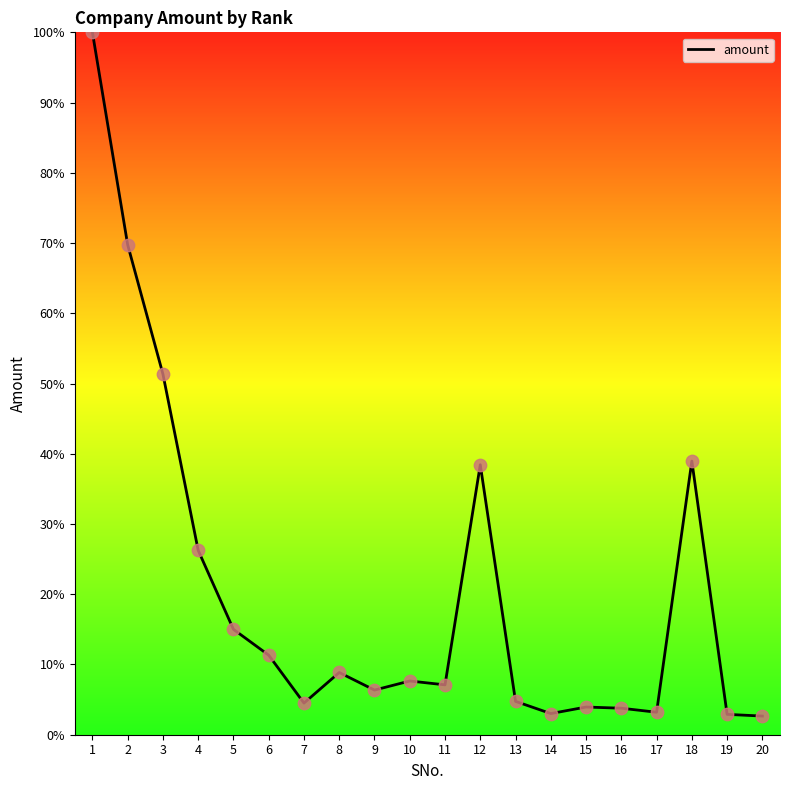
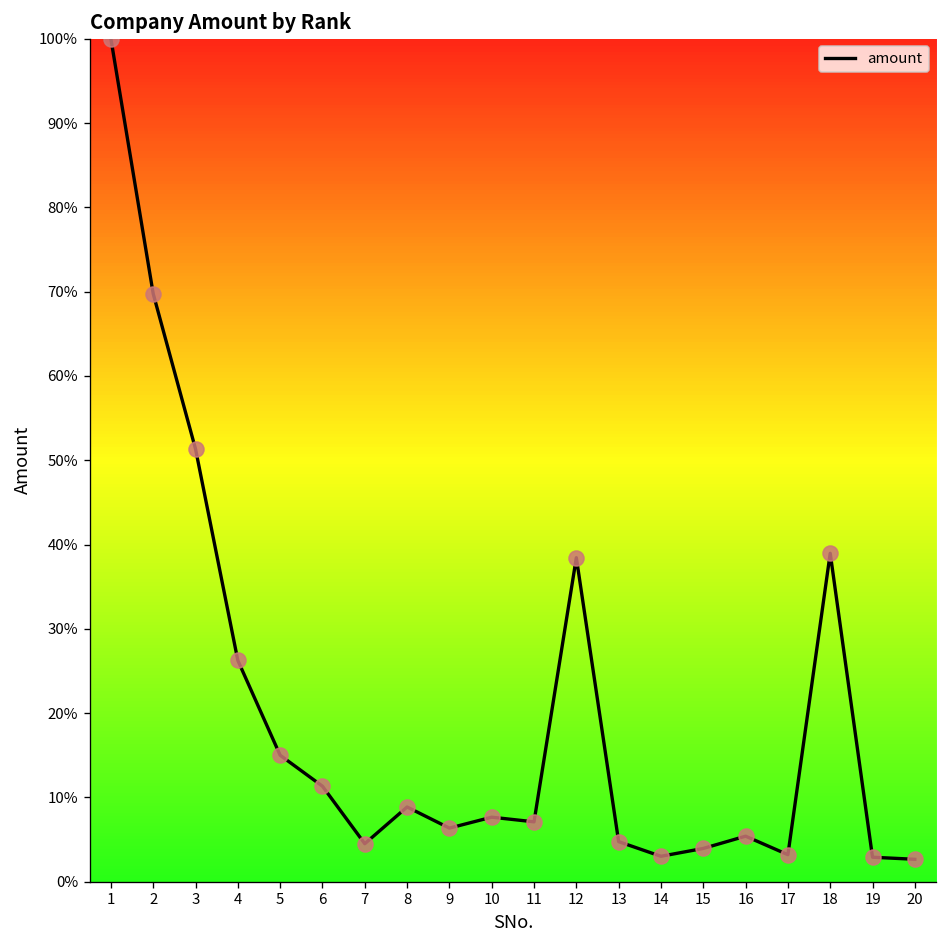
16: 4% -> 5%
